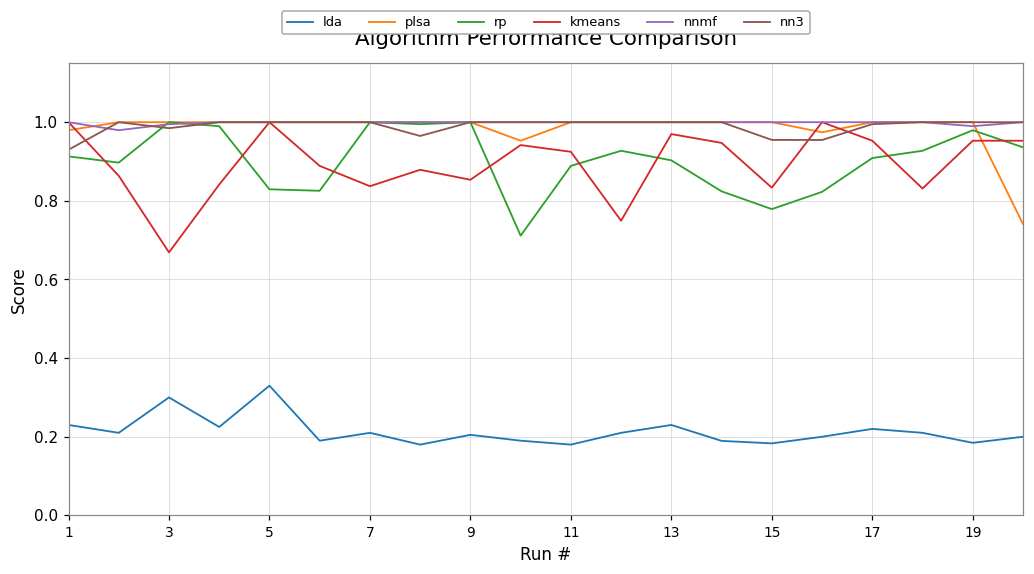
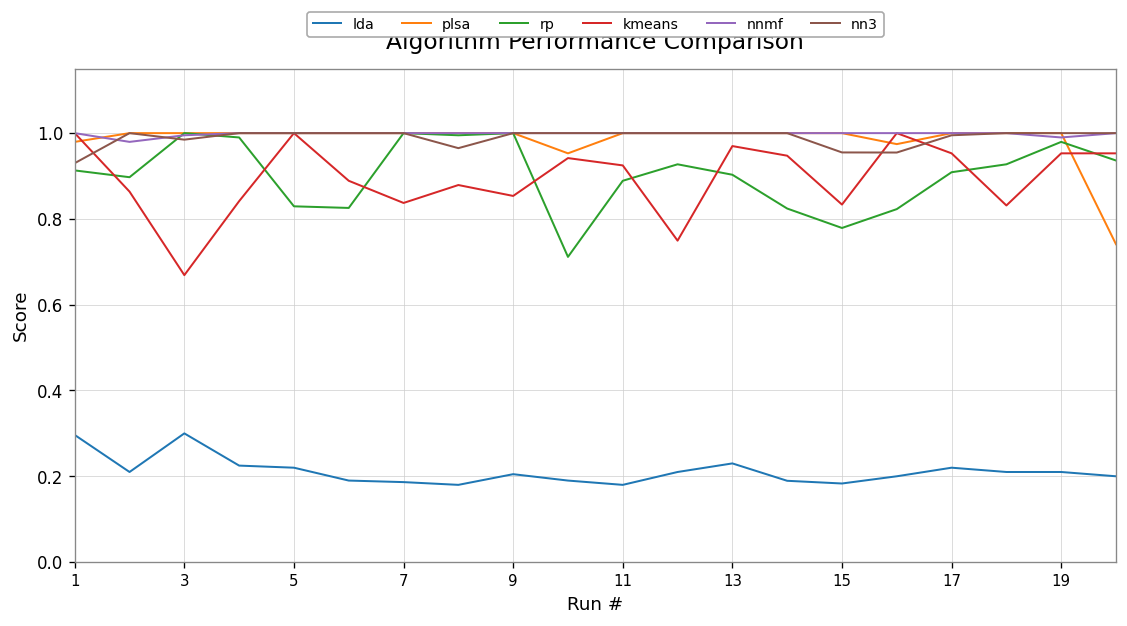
lda, 1: 0.23 -> 0.30
lda, 5: 0.33 -> 0.22
lda, 7: 0.21 -> 0.19
lda, 19: 0.18 -> 0.21
